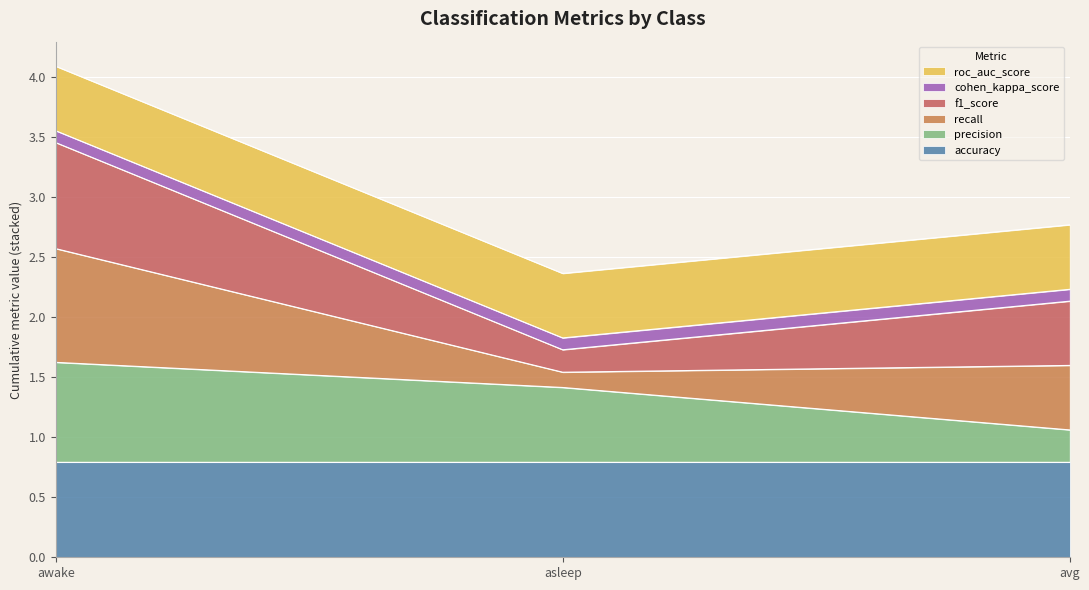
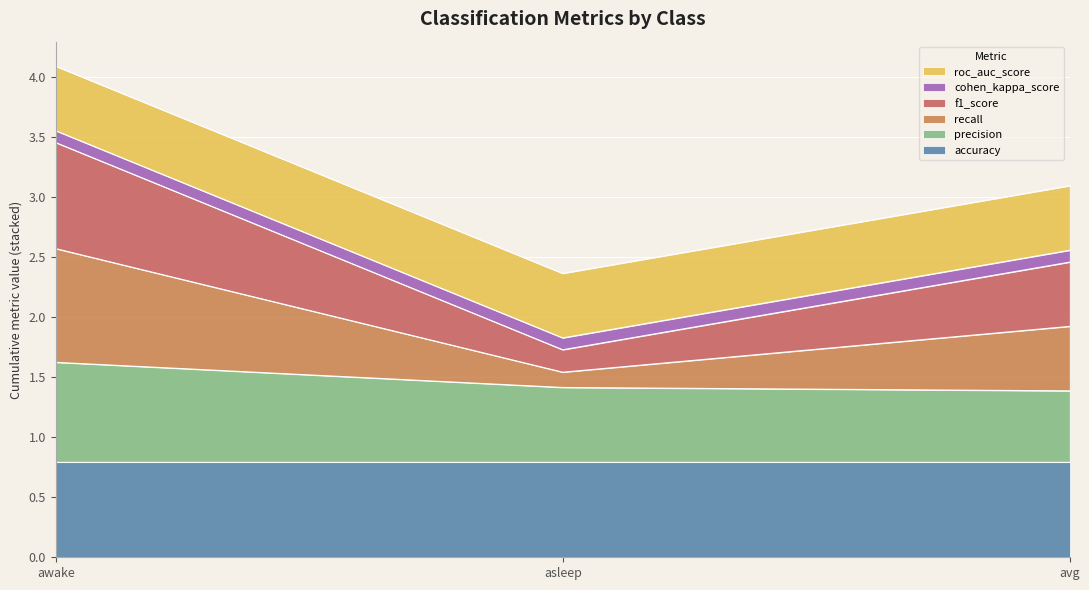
precision, avg: 0.26 -> 0.59
